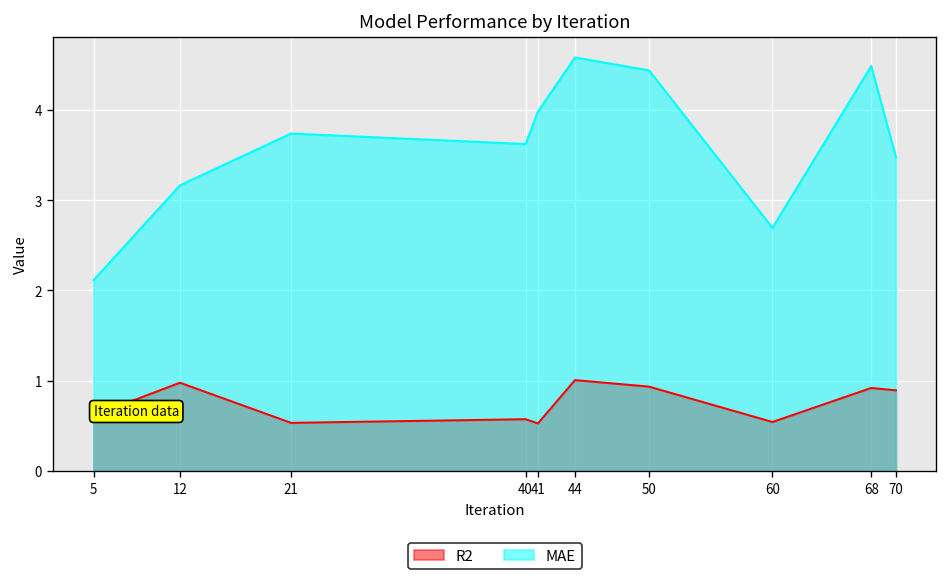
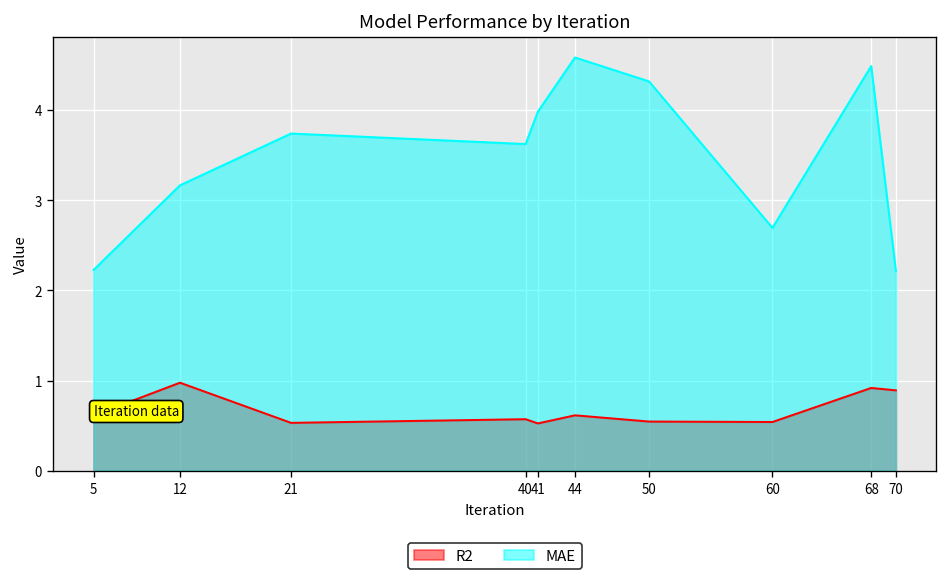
MAE, 5: 2.1 -> 2.2
R2, 44: 1.0 -> 0.6
R2, 50: 0.9 -> 0.5
MAE, 50: 4.4 -> 4.3
MAE, 70: 3.5 -> 2.2
